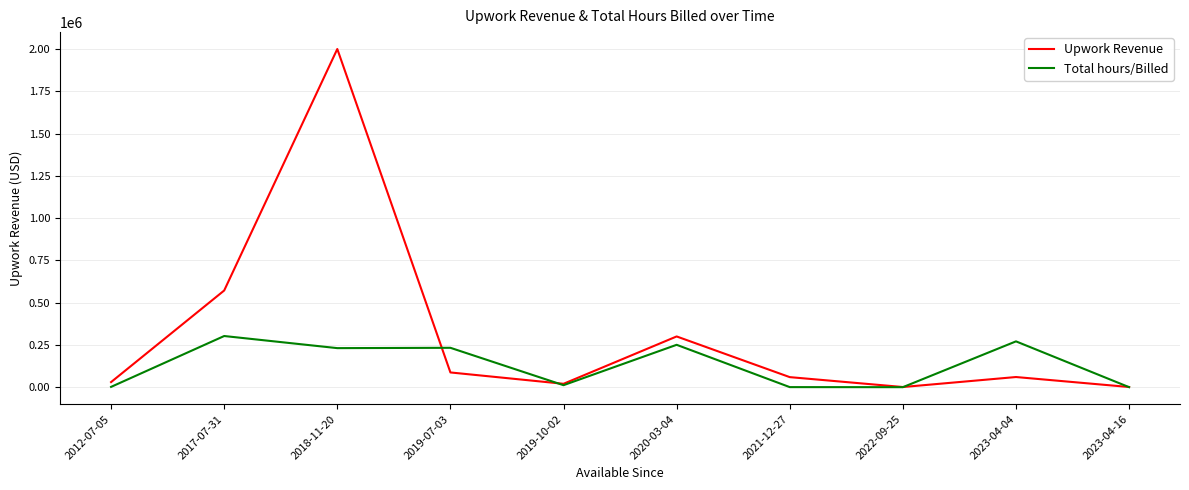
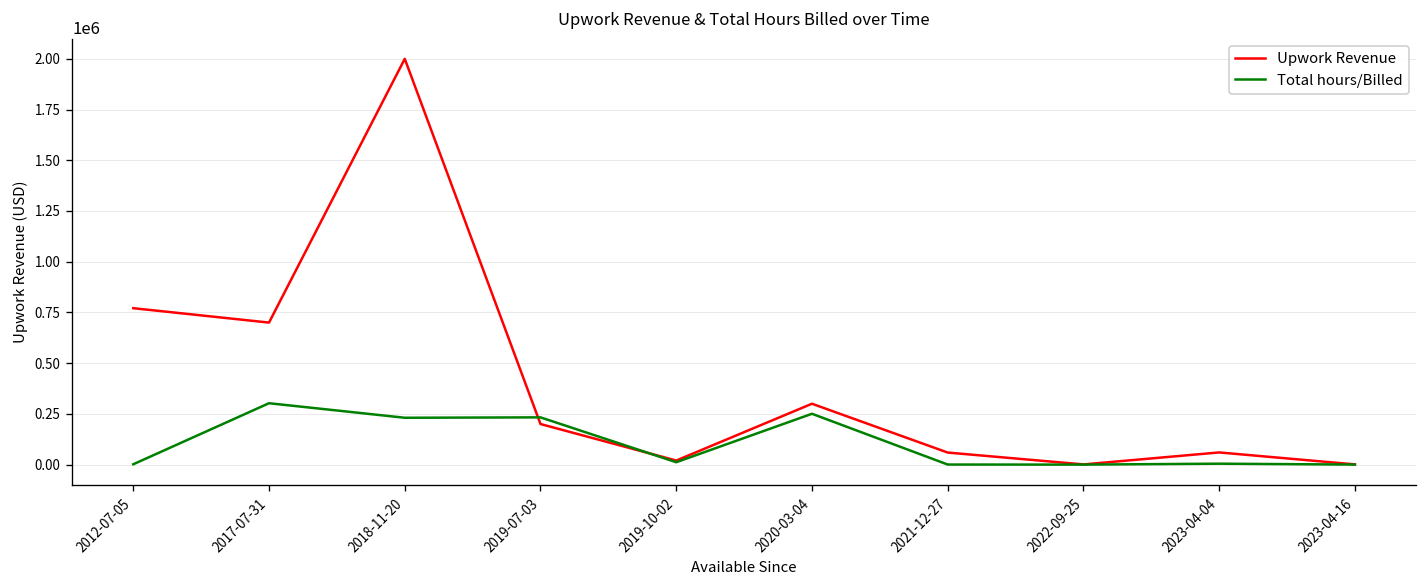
Upwork Revenue, 2012-07-05: 30000 -> 770000
Upwork Revenue, 2017-07-31: 570000 -> 700000
Upwork Revenue, 2019-07-03: 90000 -> 200000
Total hours/Billed, 2023-04-04: 270000 -> 0
